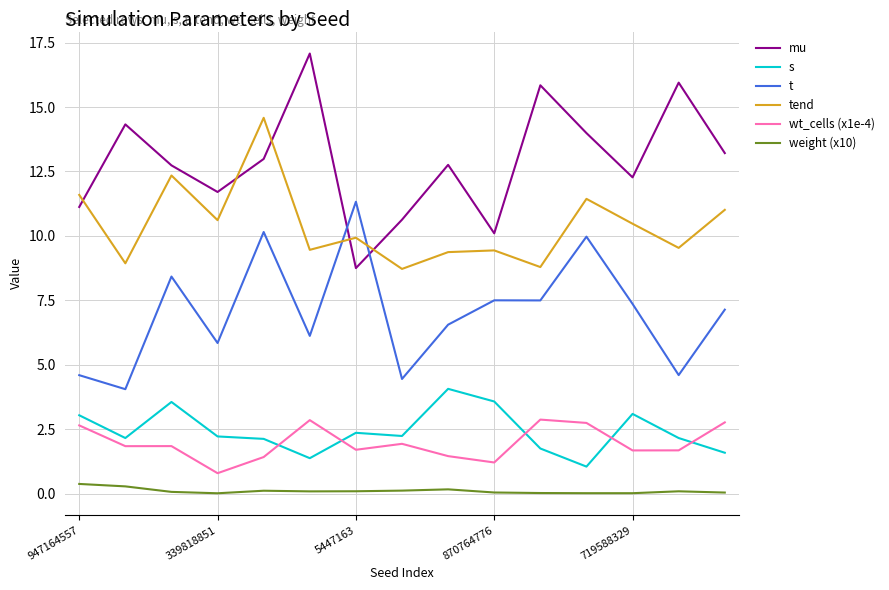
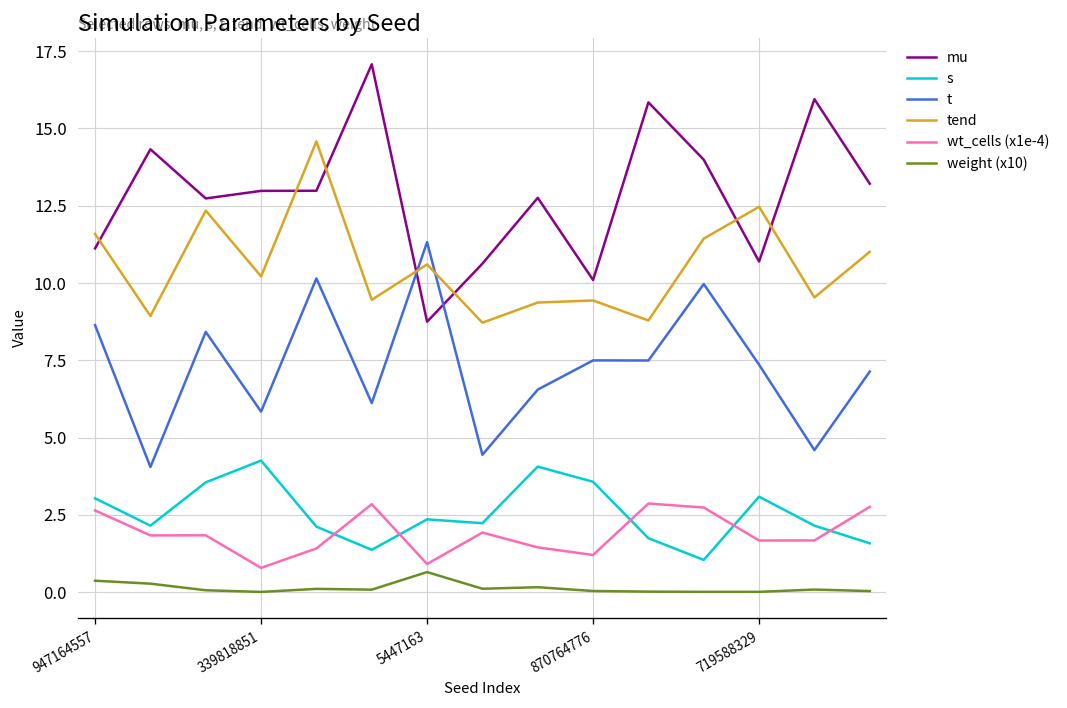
t, 947164557: 4.6 -> 8.6
mu, 339818851: 11.7 -> 13.0
s, 339818851: 2.2 -> 4.3
tend, 339818851: 10.6 -> 10.2
tend, 5447163: 9.9 -> 10.6
wt_cells (x1e-4), 5447163: 1.7 -> 0.9
weight (x10), 5447163: 0.1 -> 0.7
mu, 719588329: 12.3 -> 10.7
tend, 719588329: 10.5 -> 12.5
